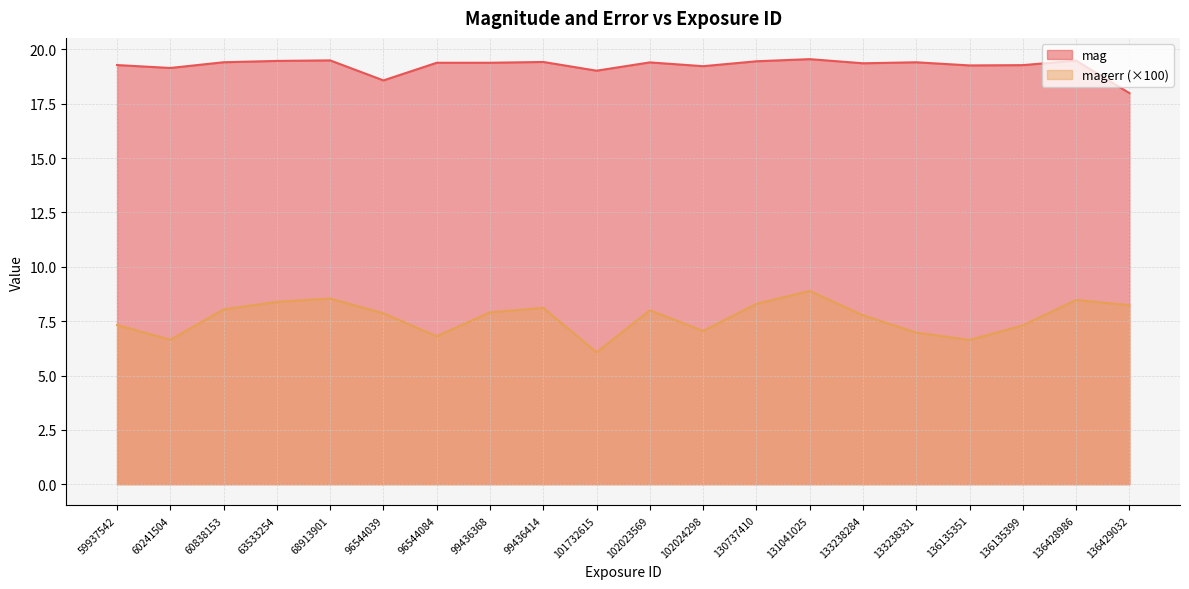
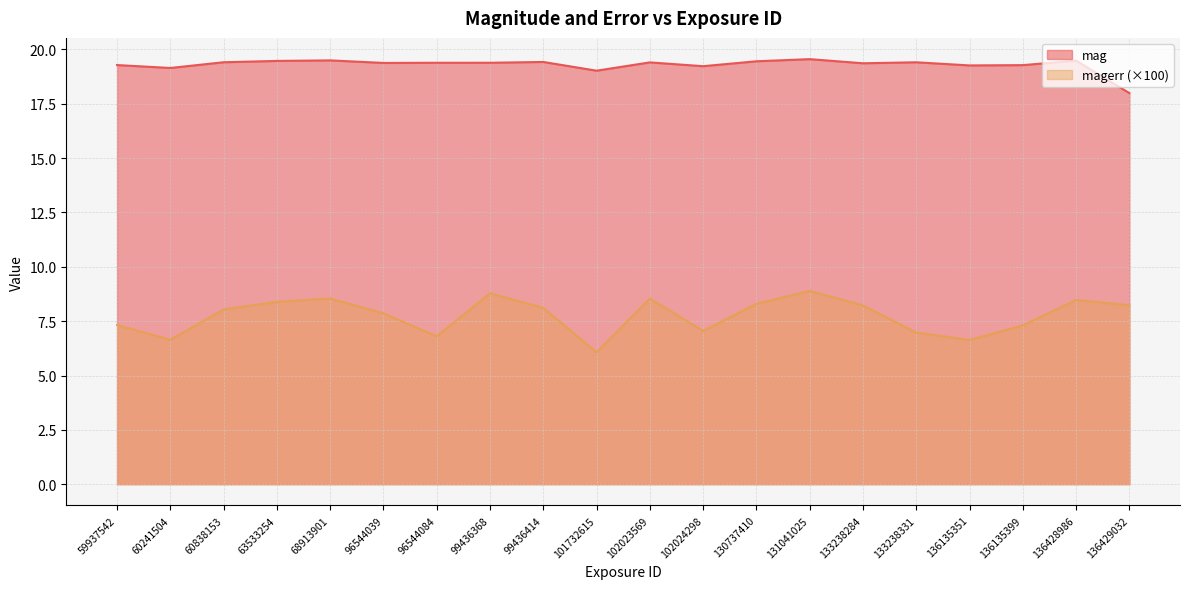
mag, 96544039: 18.6 -> 19.4
magerr (×100), 99436368: 7.9 -> 8.8
magerr (×100), 102023569: 8.0 -> 8.5
magerr (×100), 133238284: 7.8 -> 8.2
